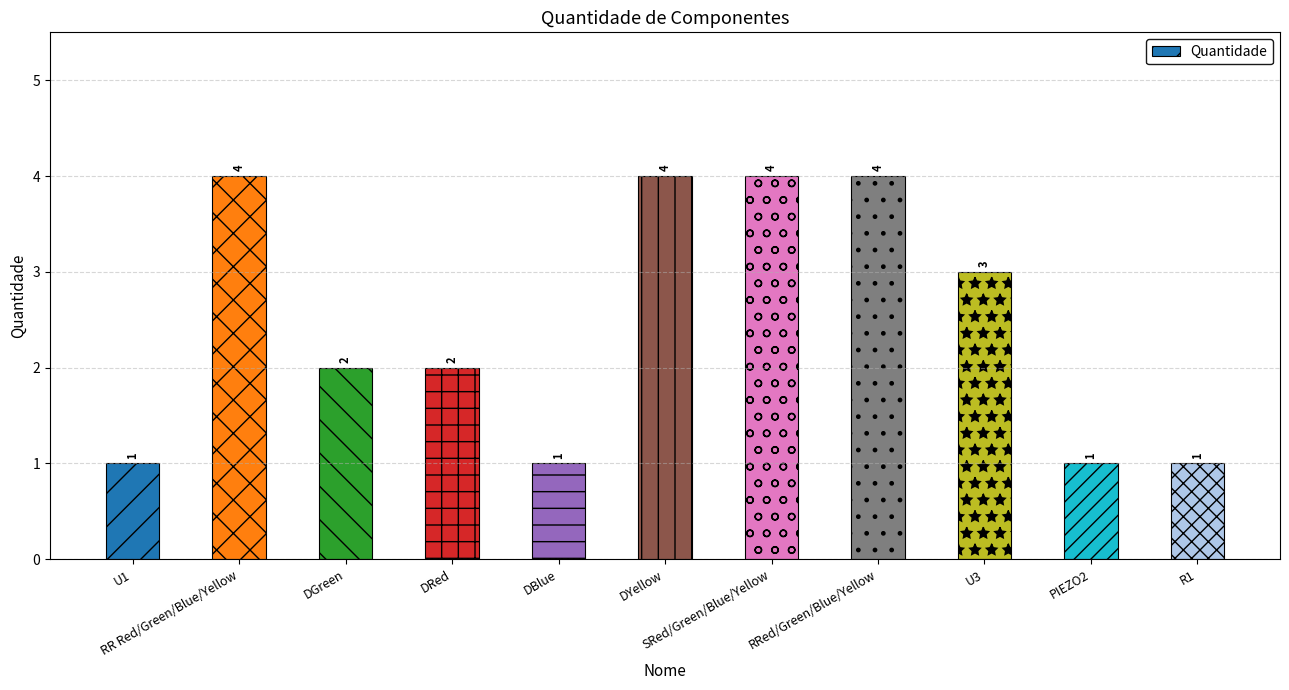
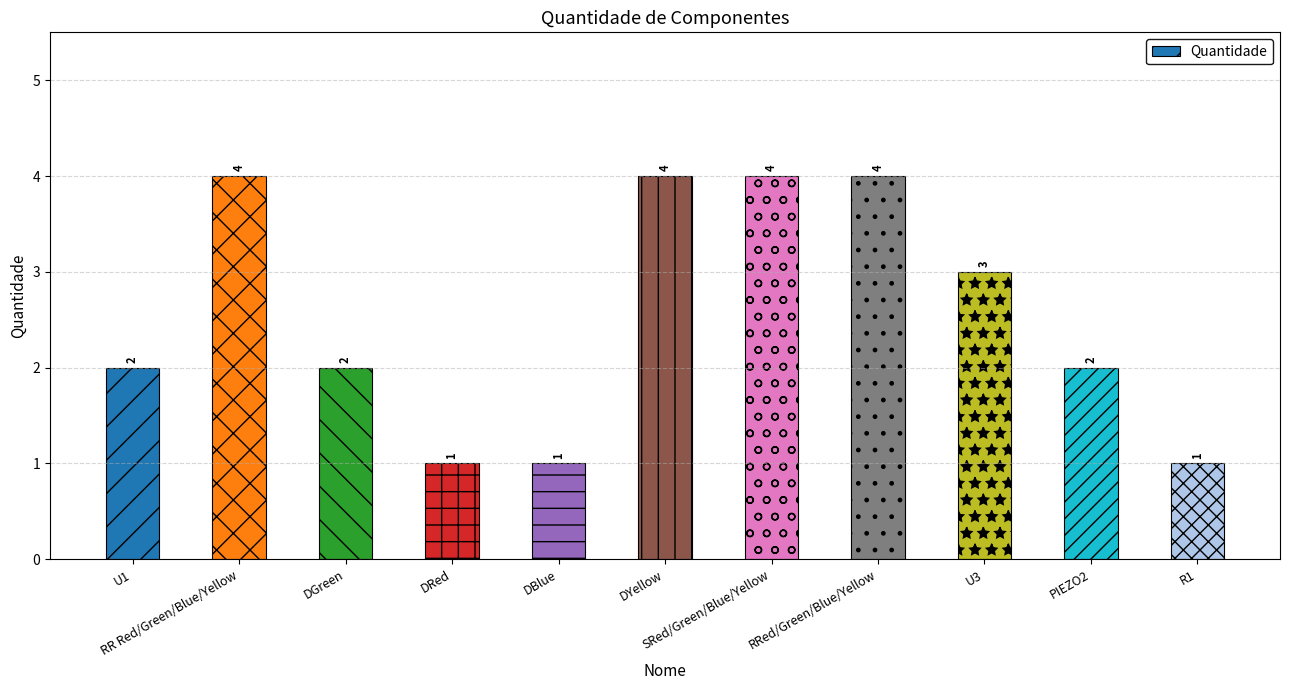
U1: 1 -> 2
DRed: 2 -> 1
PIEZO2: 1 -> 2
